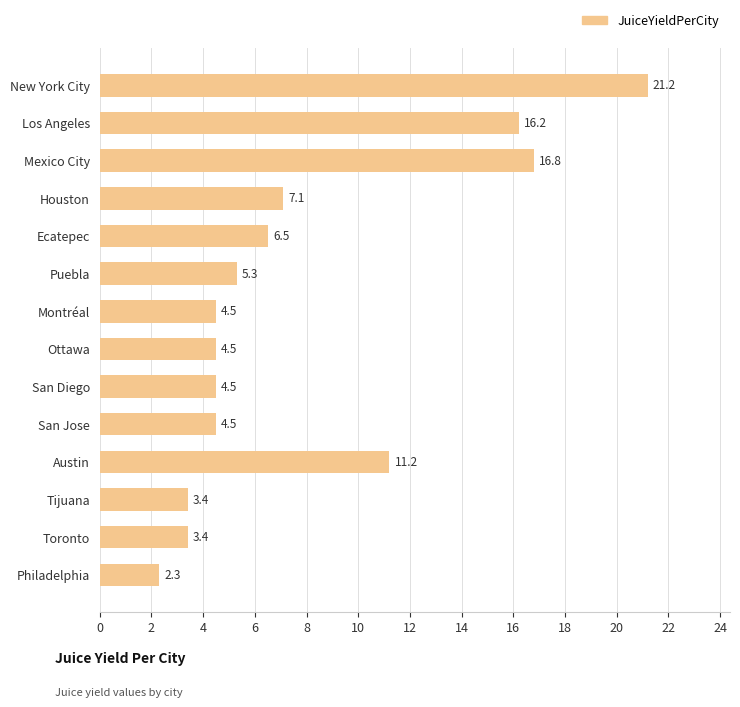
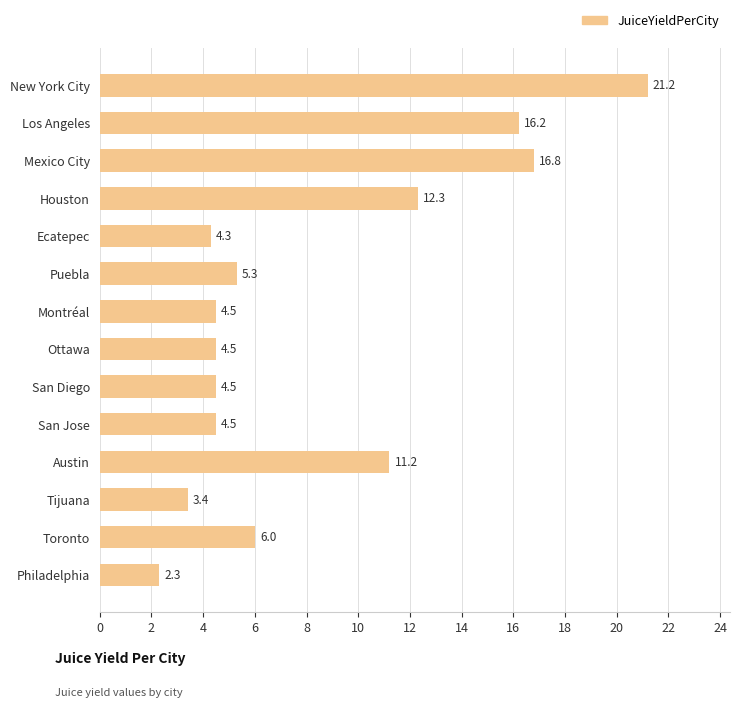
Houston: 7.1 -> 12.3
Ecatepec: 6.5 -> 4.3
Toronto: 3.4 -> 6.0
